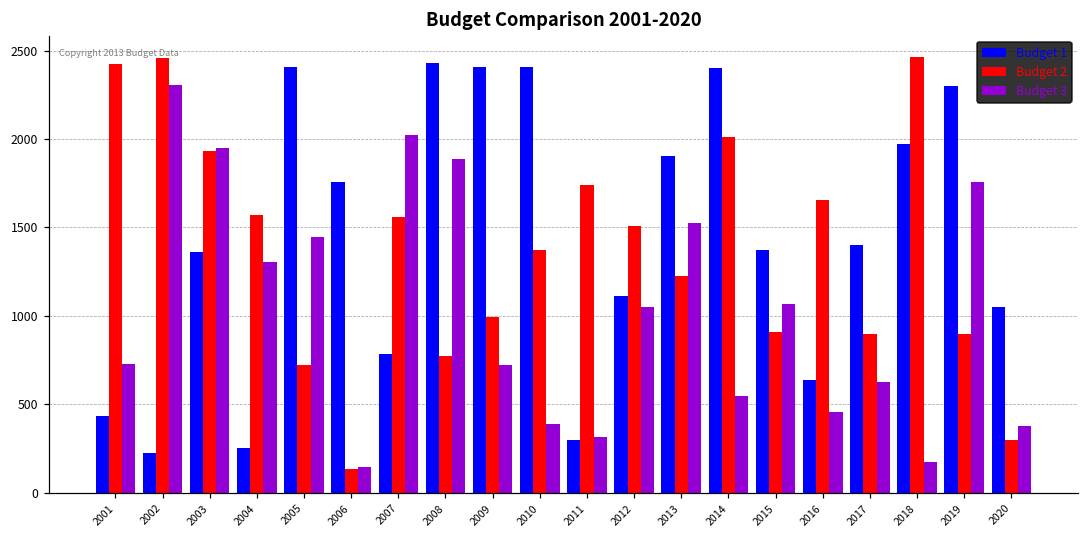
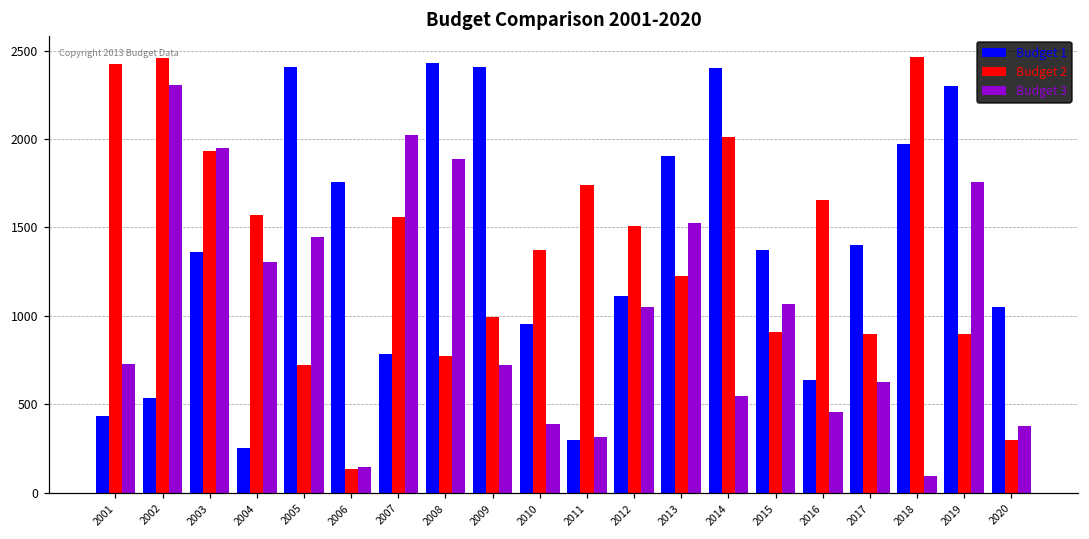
Budget 1, 2002: 230 -> 540
Budget 1, 2010: 2410 -> 950
Budget 3, 2018: 170 -> 100
